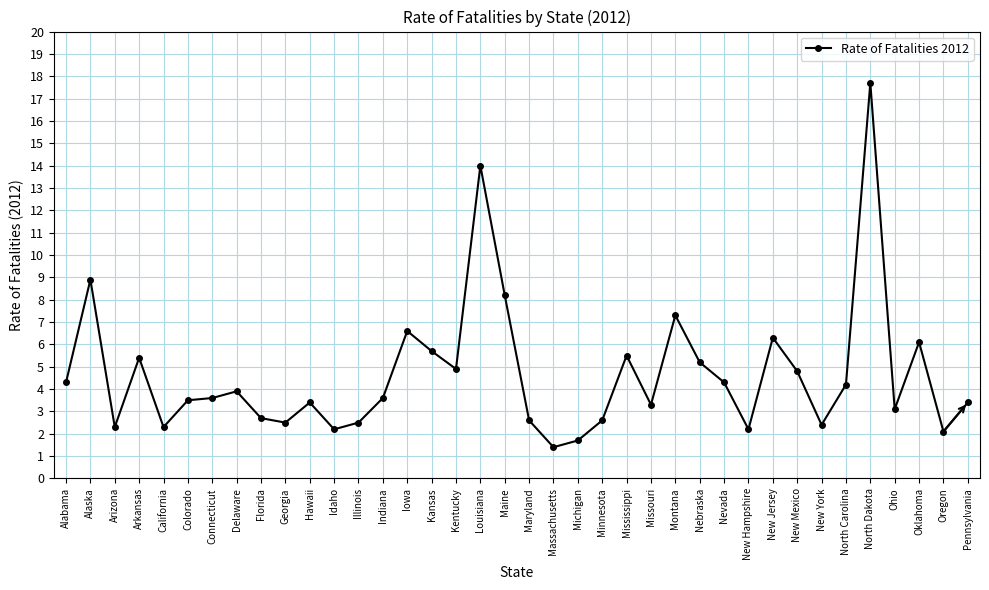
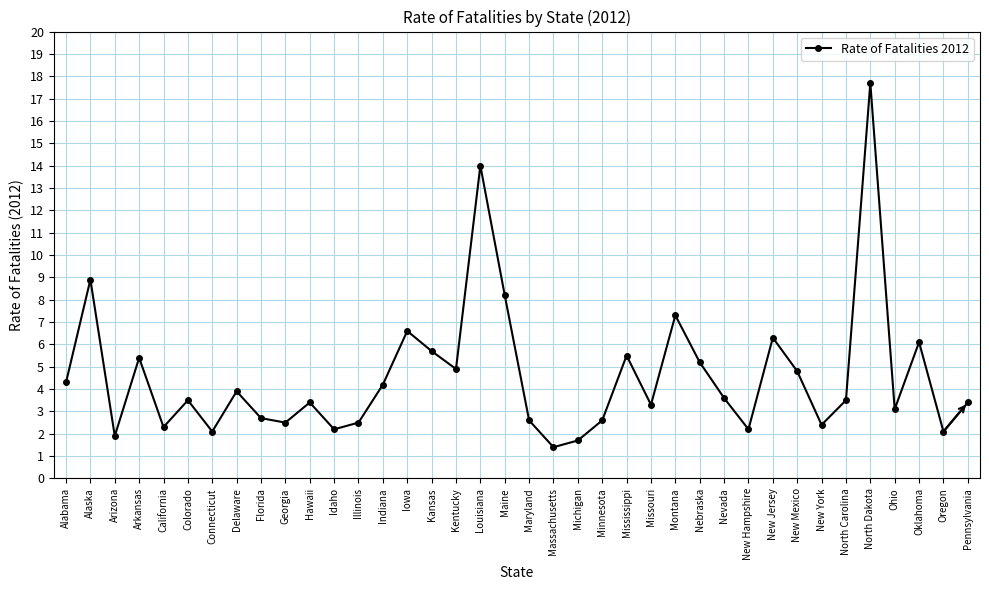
Arizona: 2.3 -> 1.9
Connecticut: 3.6 -> 2.1
Indiana: 3.6 -> 4.2
Nevada: 4.3 -> 3.6
North Carolina: 4.2 -> 3.5
